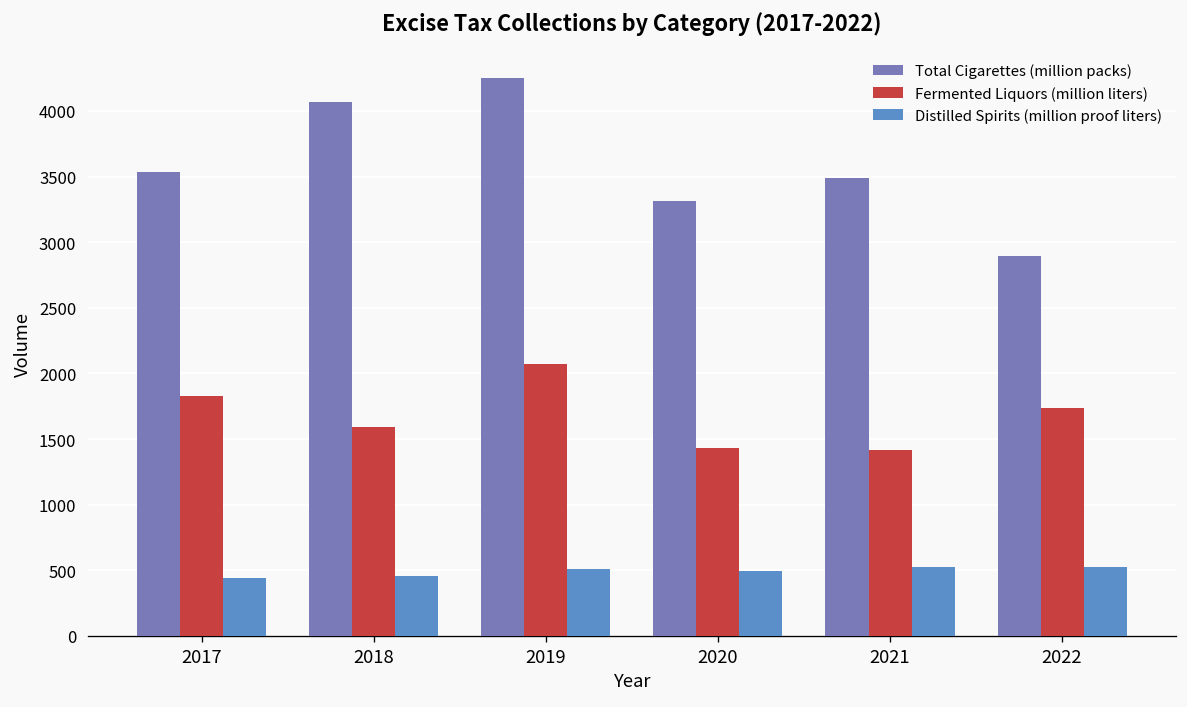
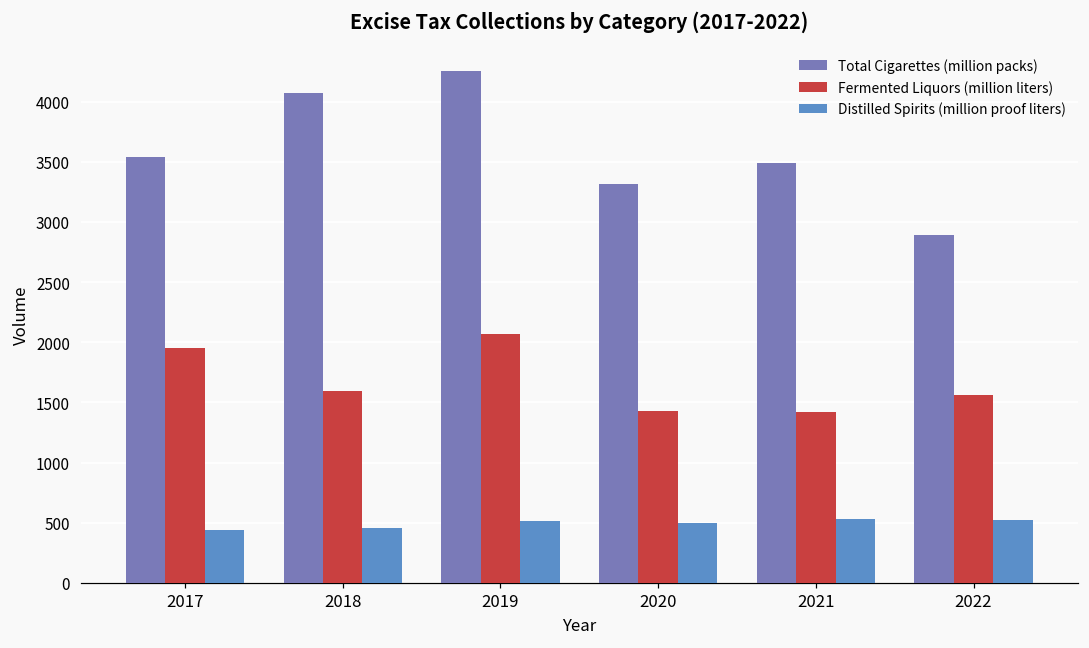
Fermented Liquors (million liters), 2017: 1830 -> 1950
Fermented Liquors (million liters), 2022: 1740 -> 1560
